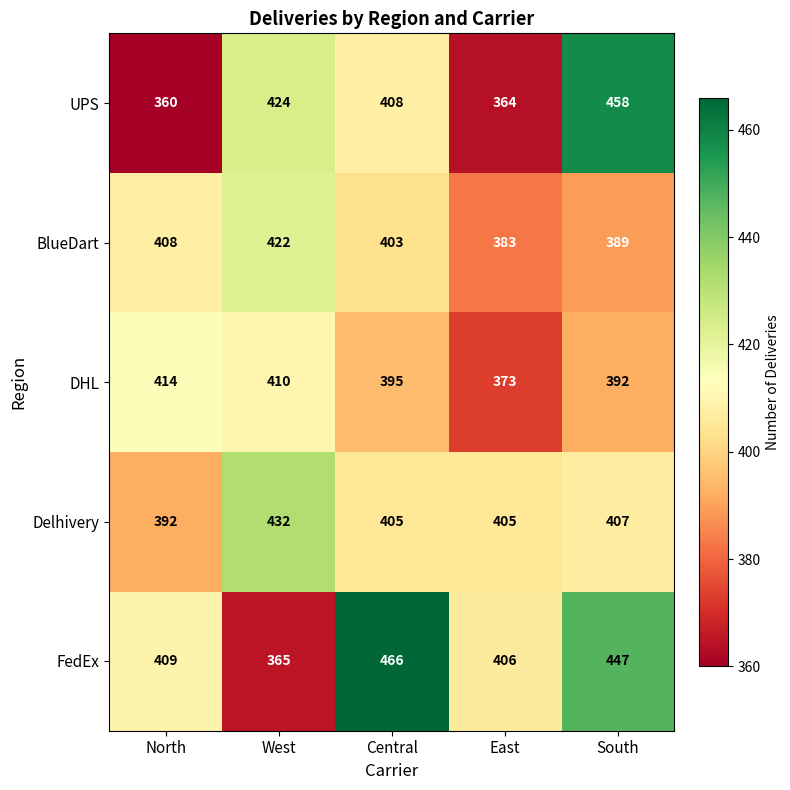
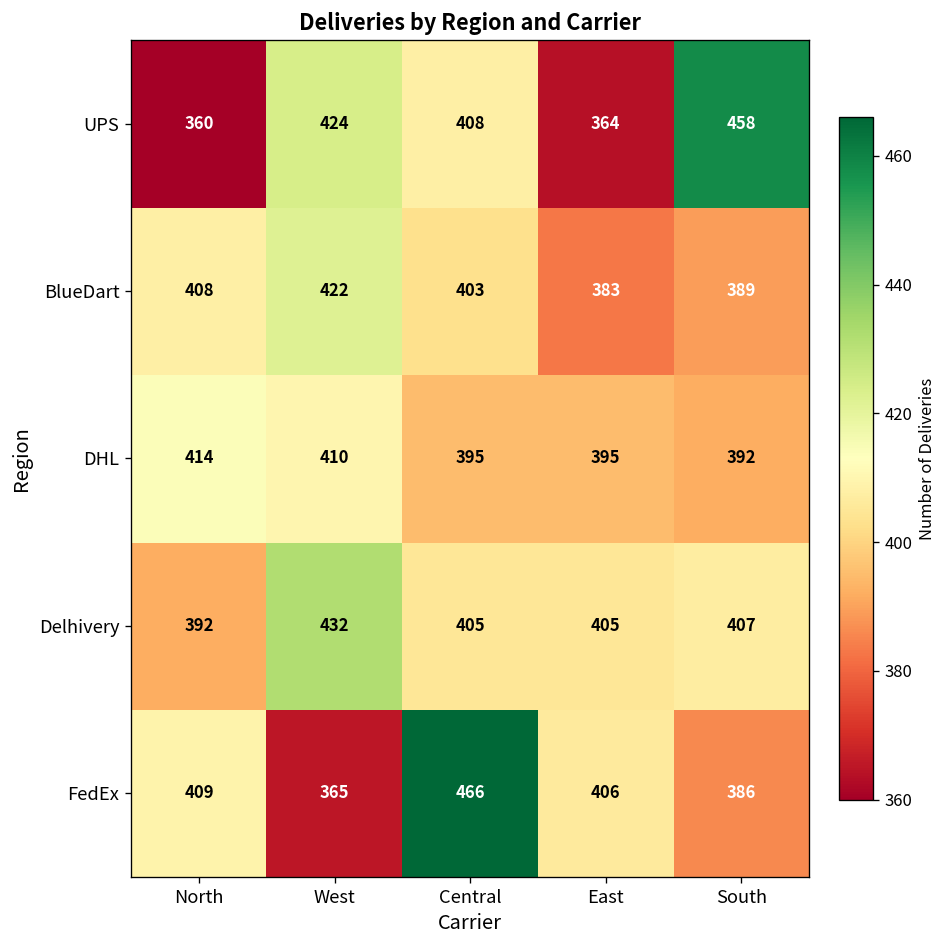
DHL, East: 373 -> 395
FedEx, South: 447 -> 386
